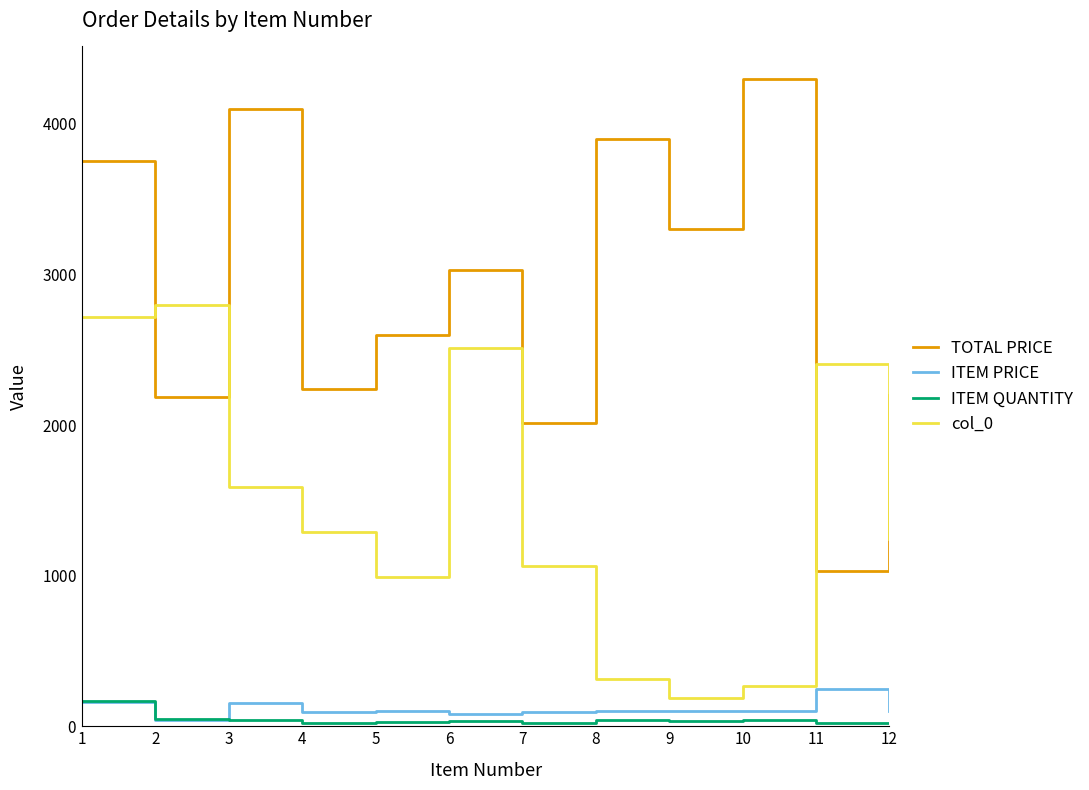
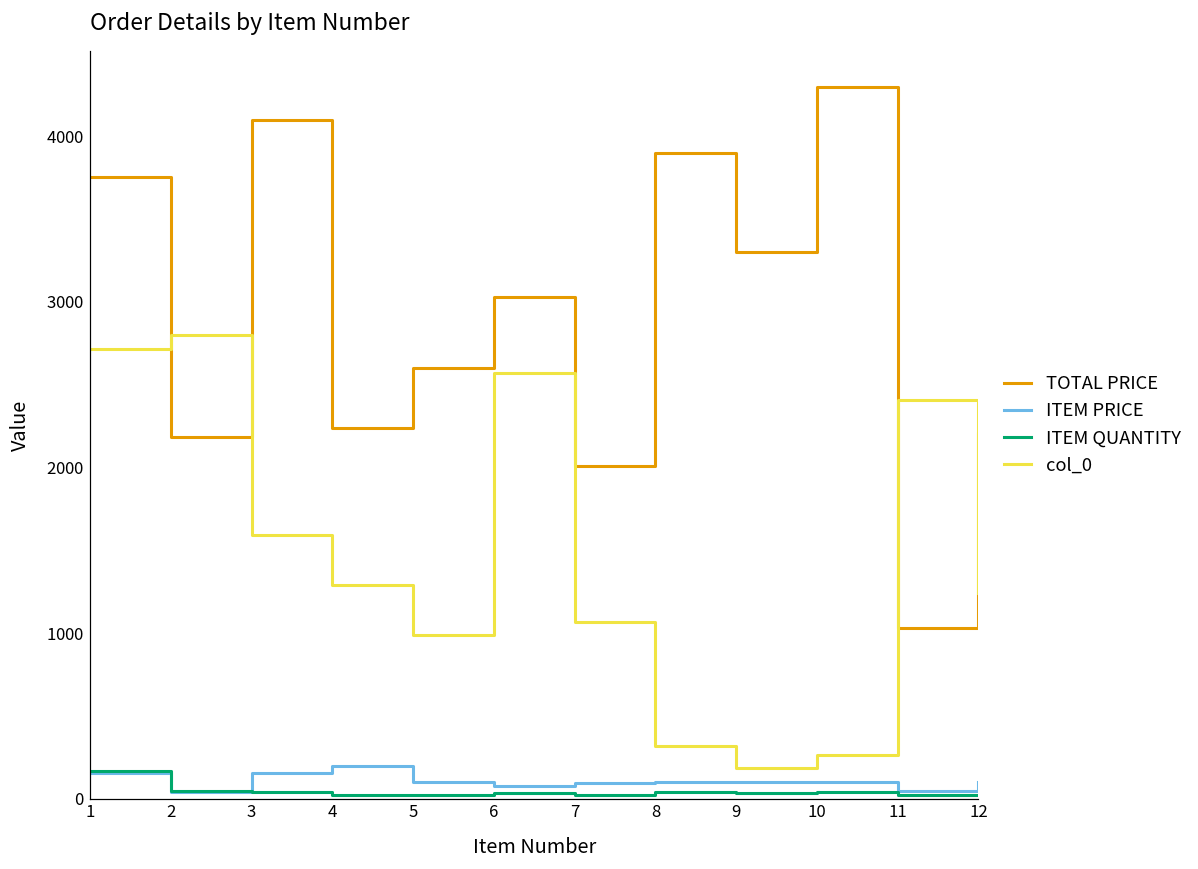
ITEM PRICE, 4: 100 -> 200
col_0, 6: 2510 -> 2570
ITEM PRICE, 11: 250 -> 50
